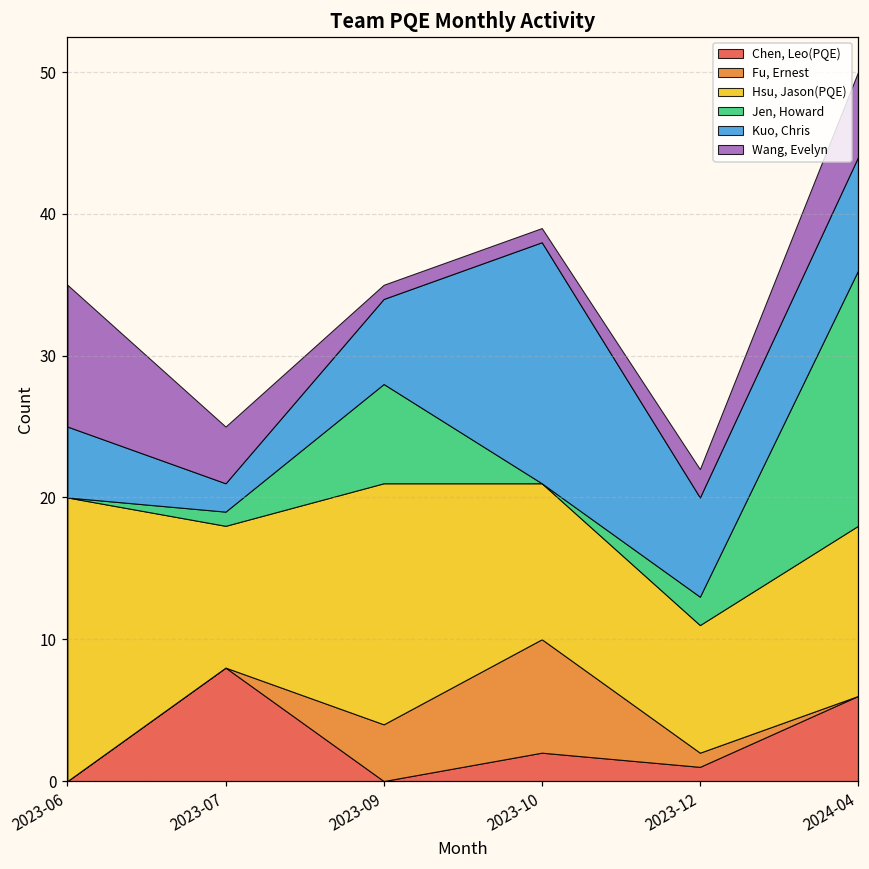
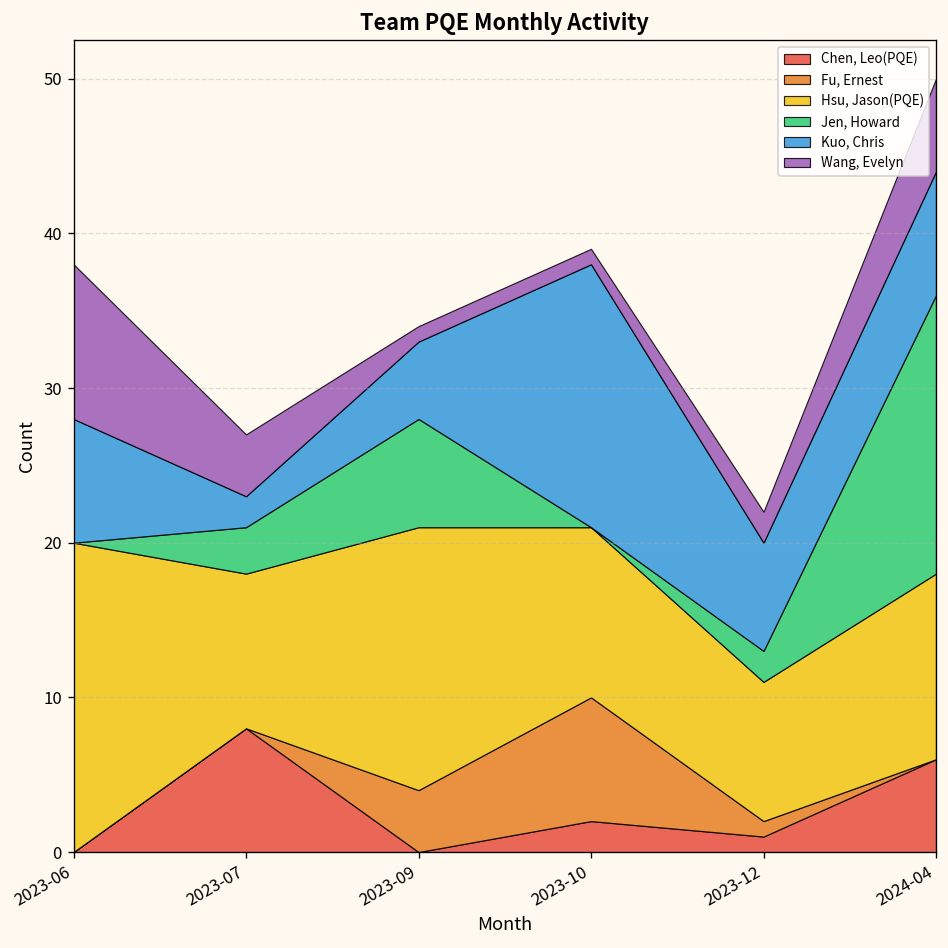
Kuo, Chris, 2023-06: 5 -> 8
Jen, Howard, 2023-07: 1 -> 3
Kuo, Chris, 2023-09: 6 -> 5
